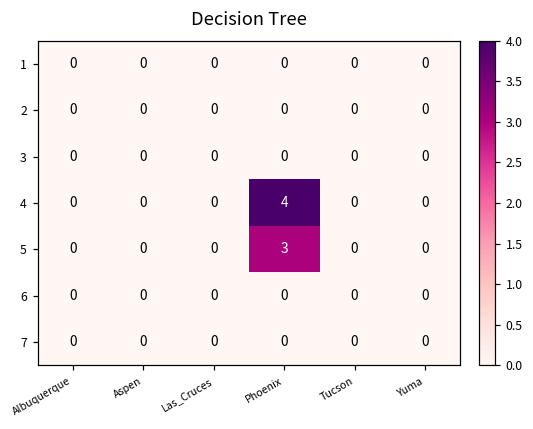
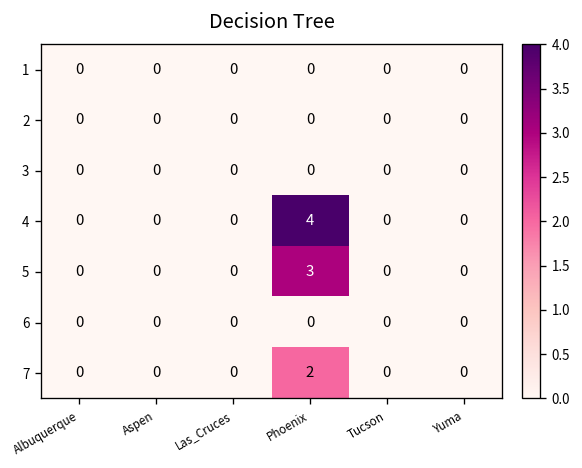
7, Phoenix: 0 -> 2
